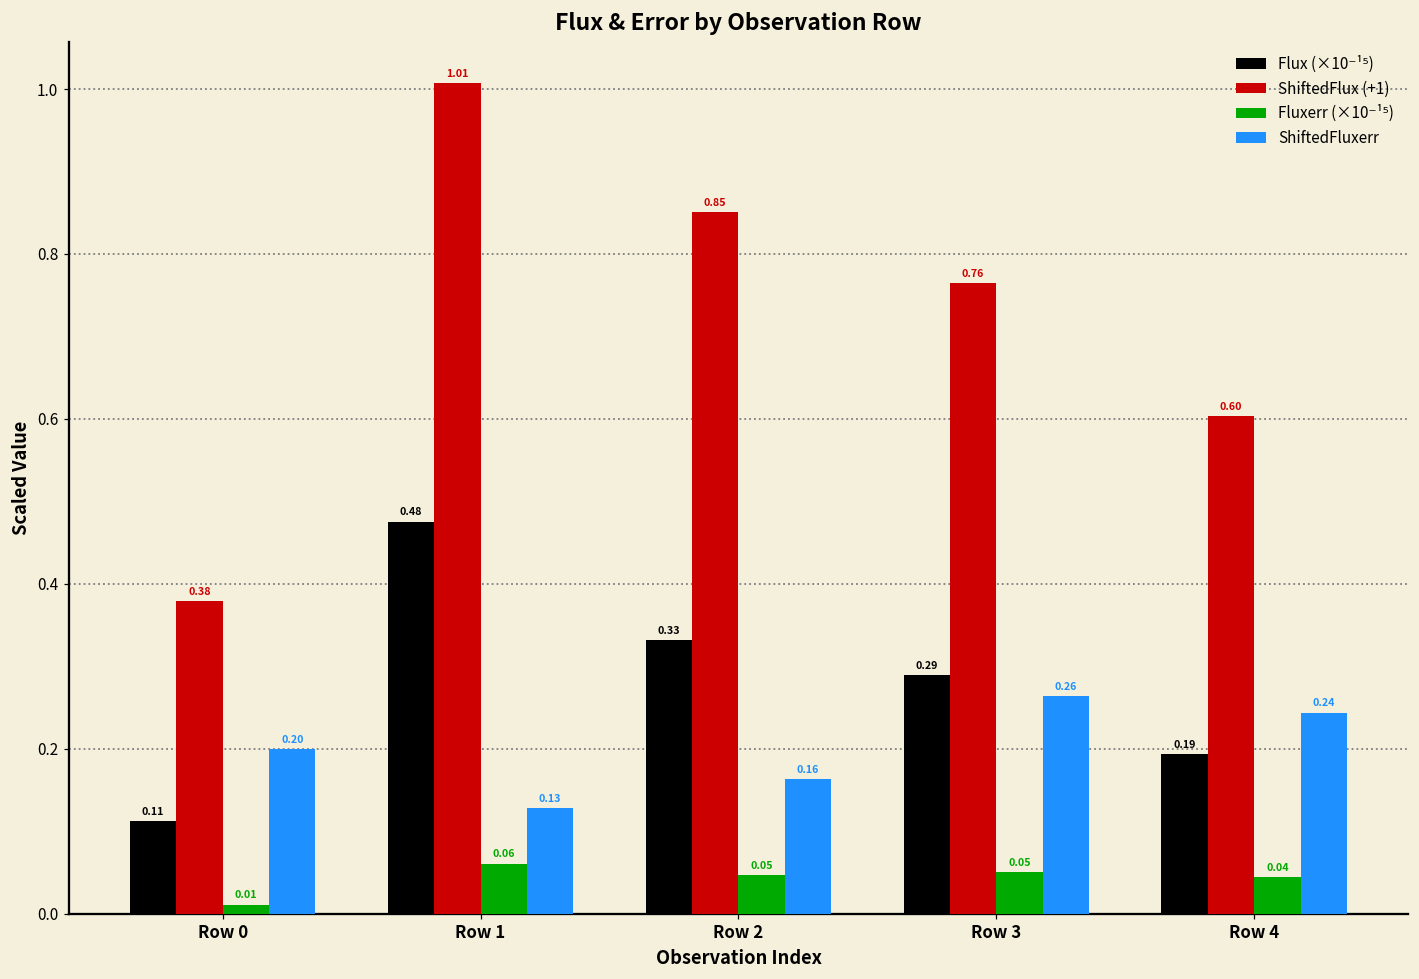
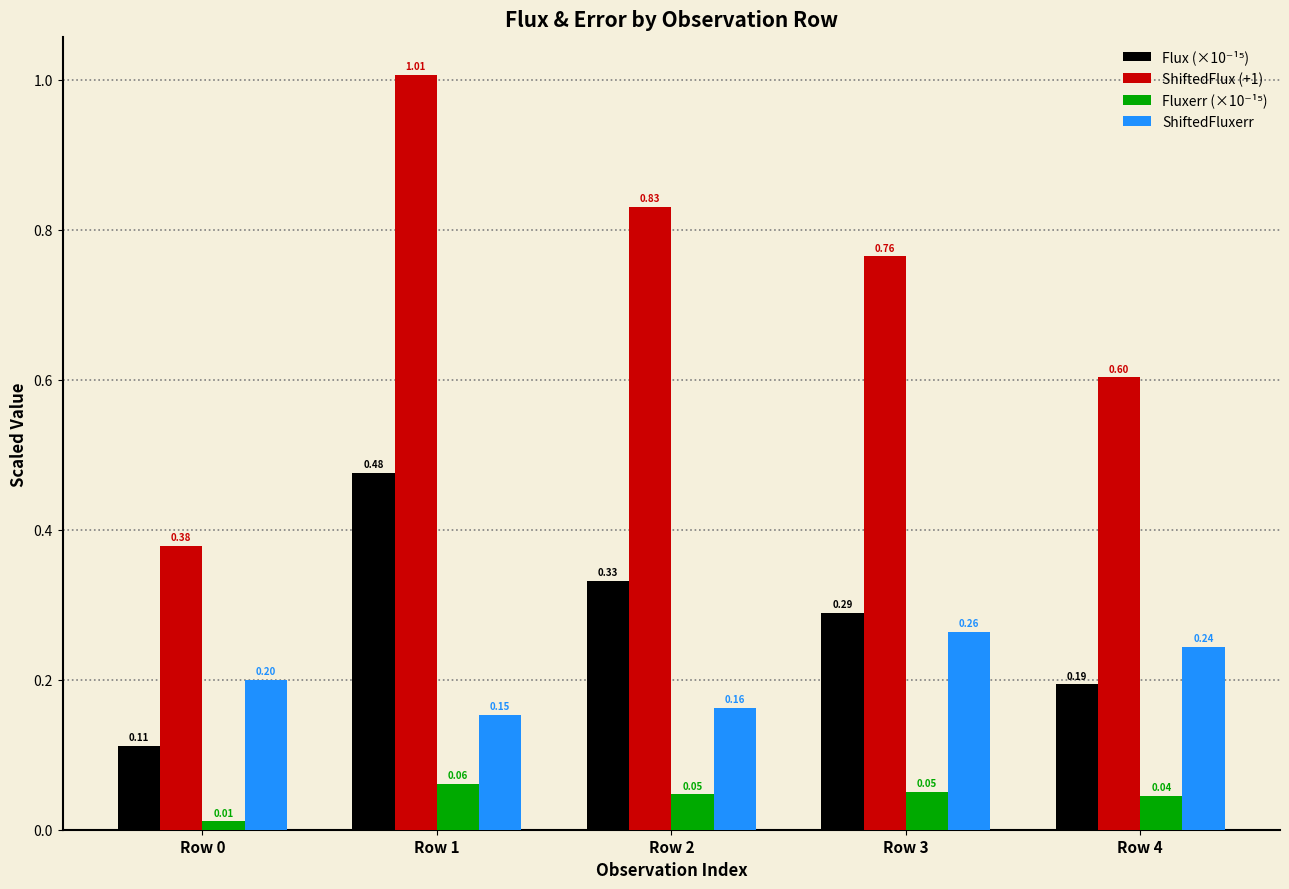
ShiftedFluxerr, Row 1: 0.13 -> 0.15
ShiftedFlux (+1), Row 2: 0.85 -> 0.83
